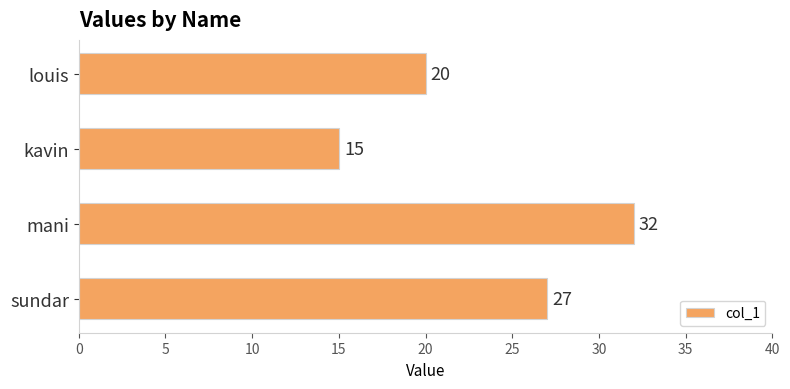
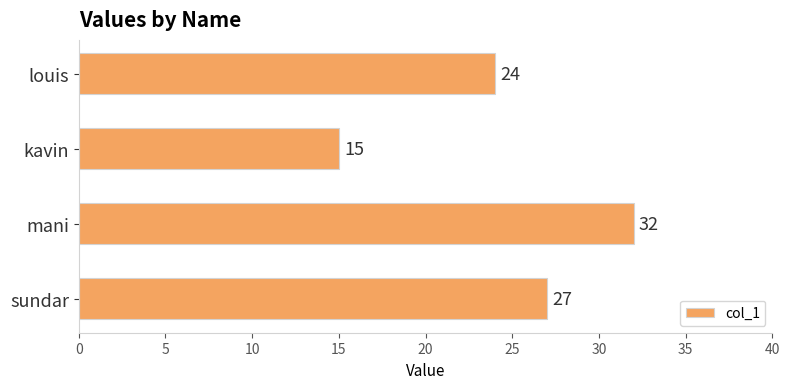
louis: 20 -> 24
